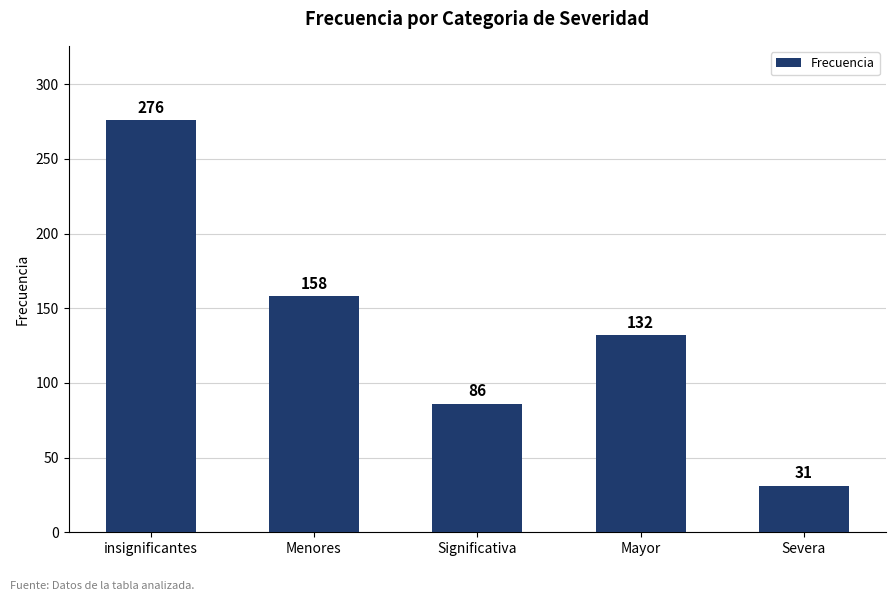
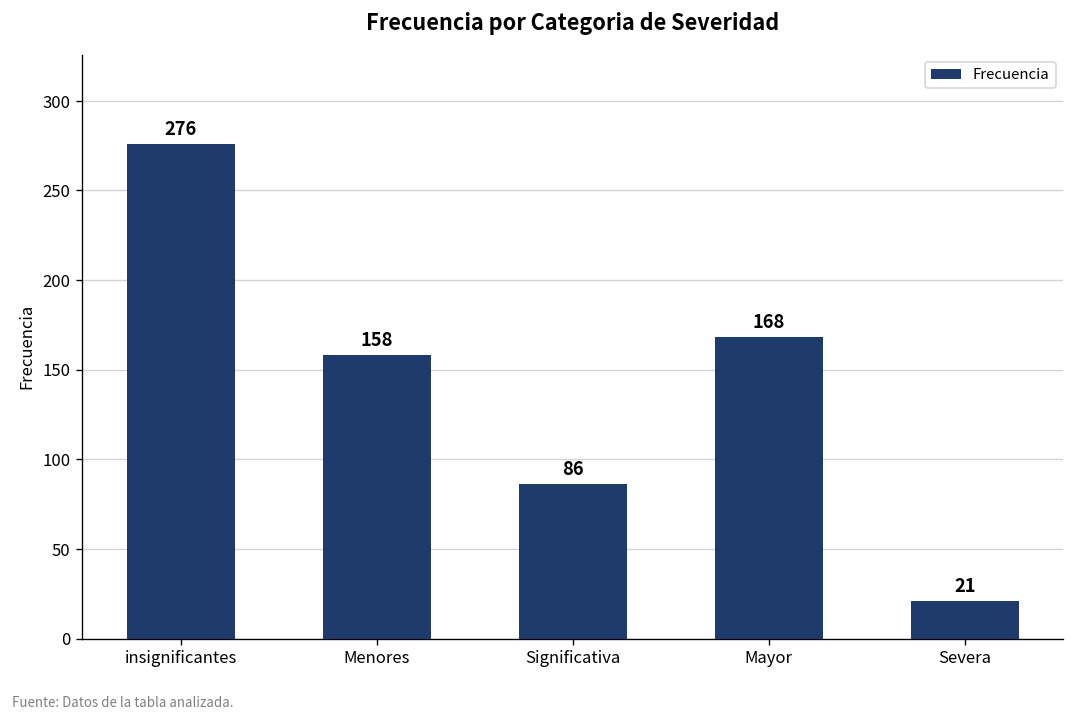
Mayor: 132 -> 168
Severa: 31 -> 21
